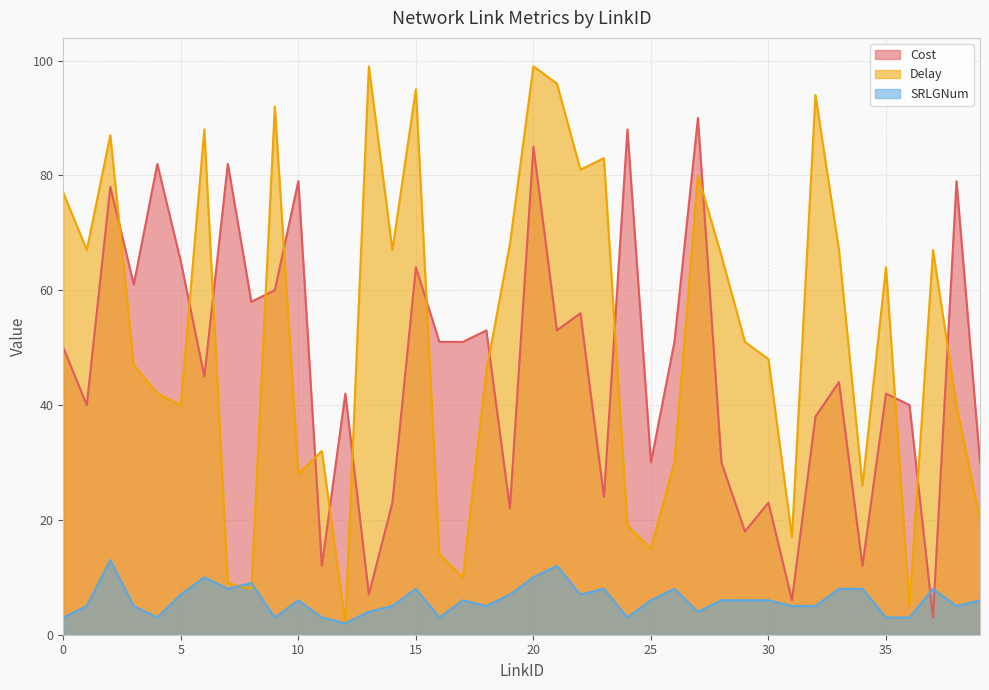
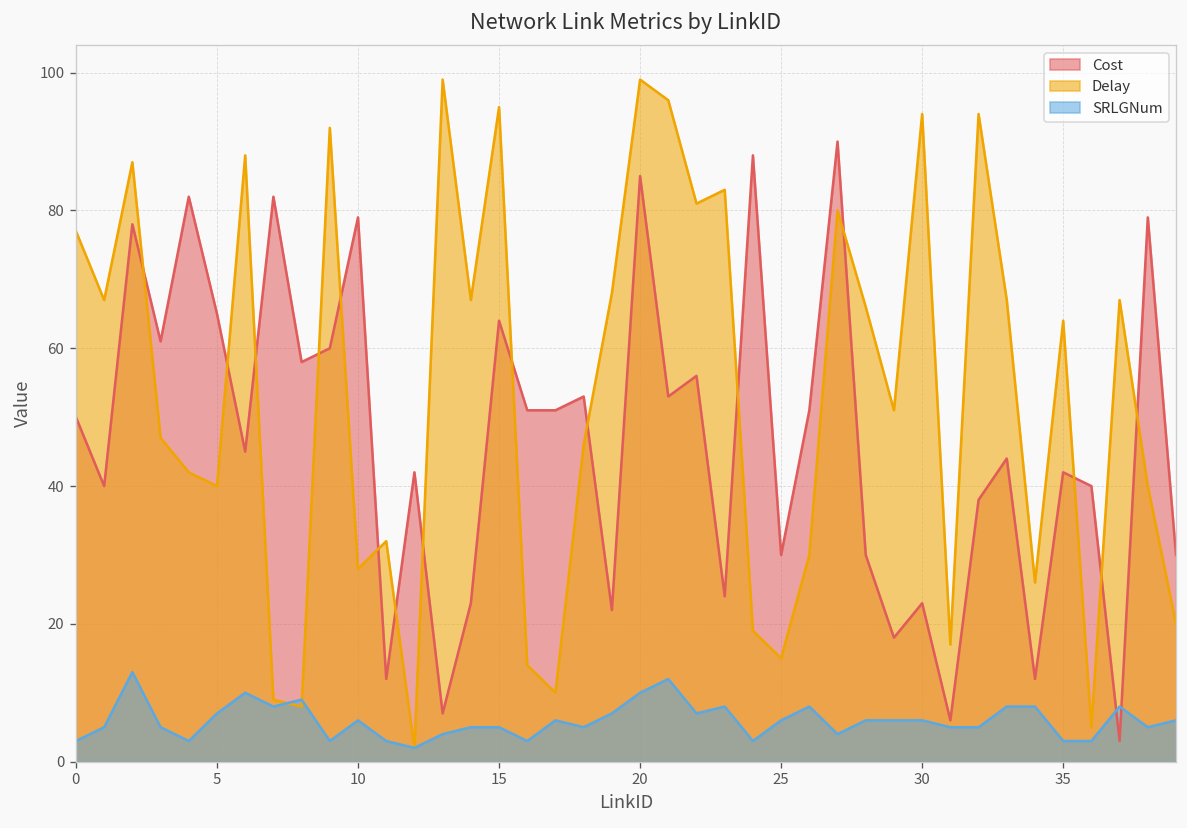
SRLGNum, 15: 8 -> 5
Delay, 30: 48 -> 94
